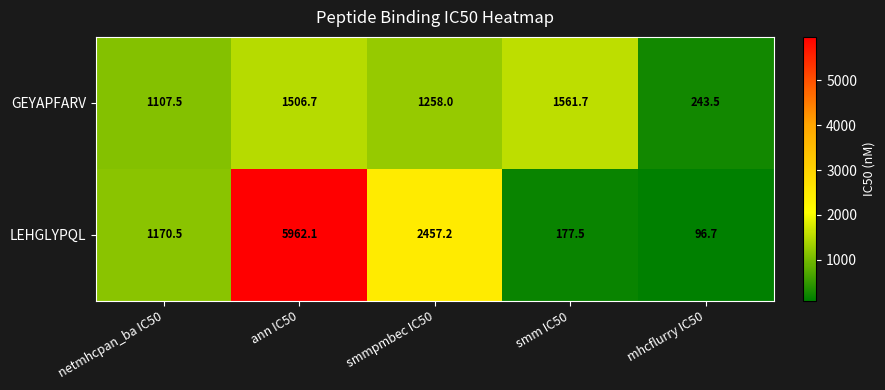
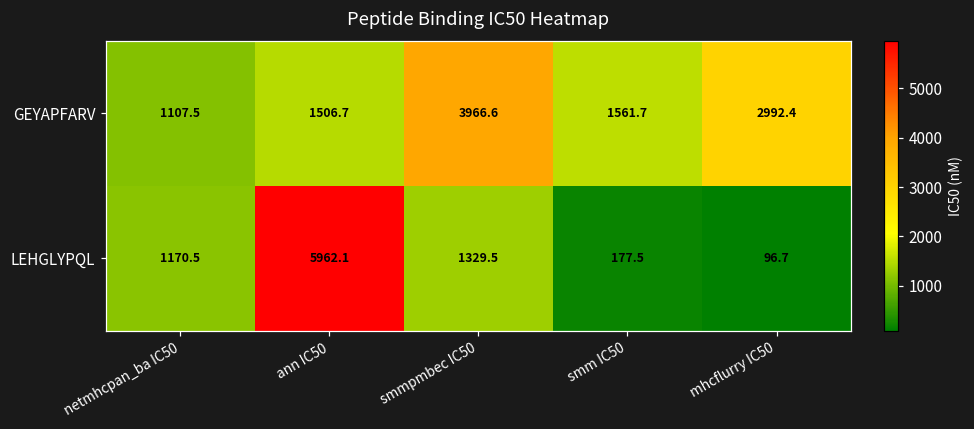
GEYAPFARV, smmpmbec IC50: 1258.0 -> 3966.6
GEYAPFARV, mhcflurry IC50: 243.5 -> 2992.4
LEHGLYPQL, smmpmbec IC50: 2457.2 -> 1329.5
